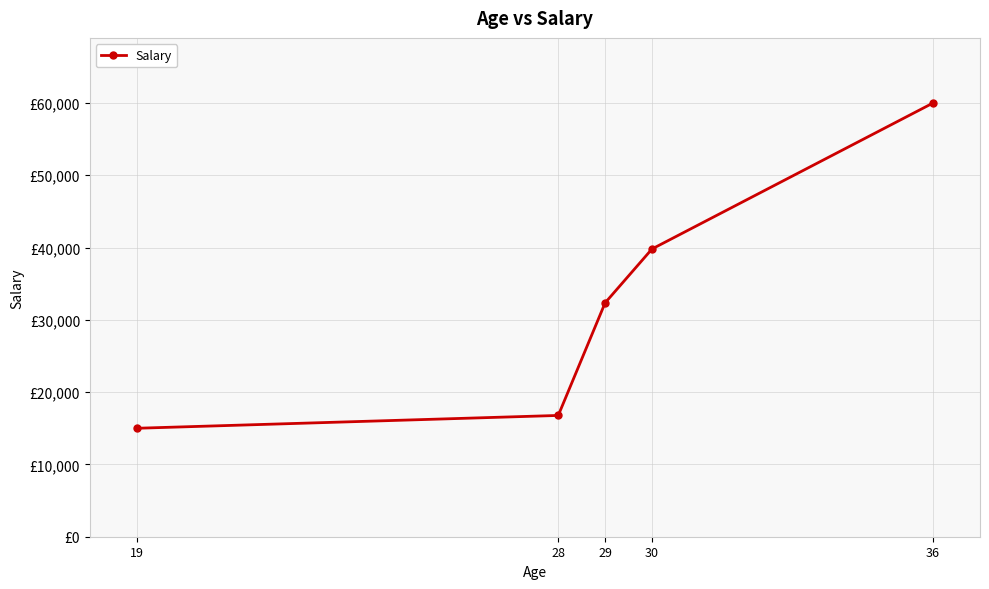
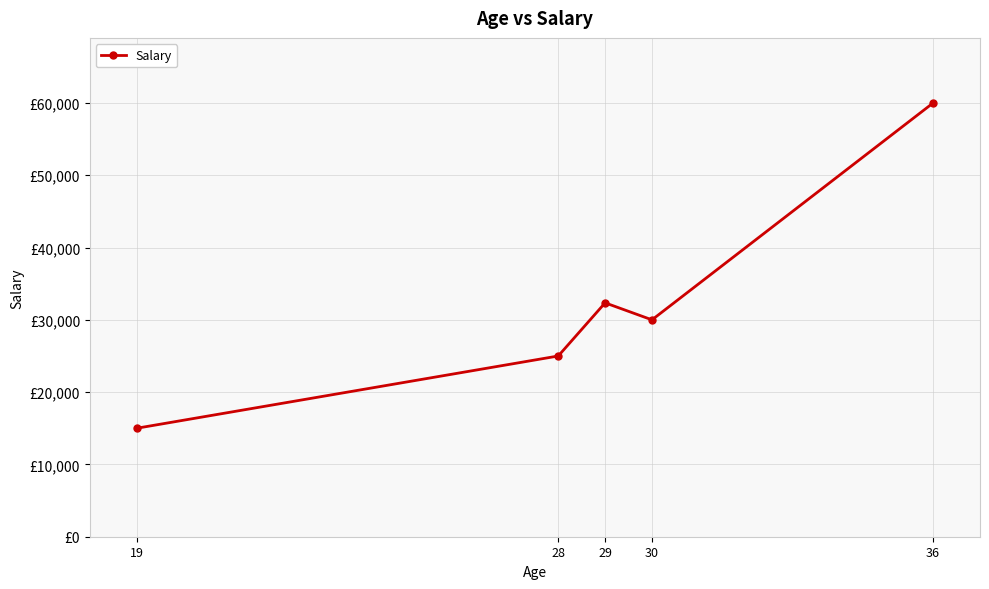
28: £17,000 -> £25,000
30: £40,000 -> £30,000
